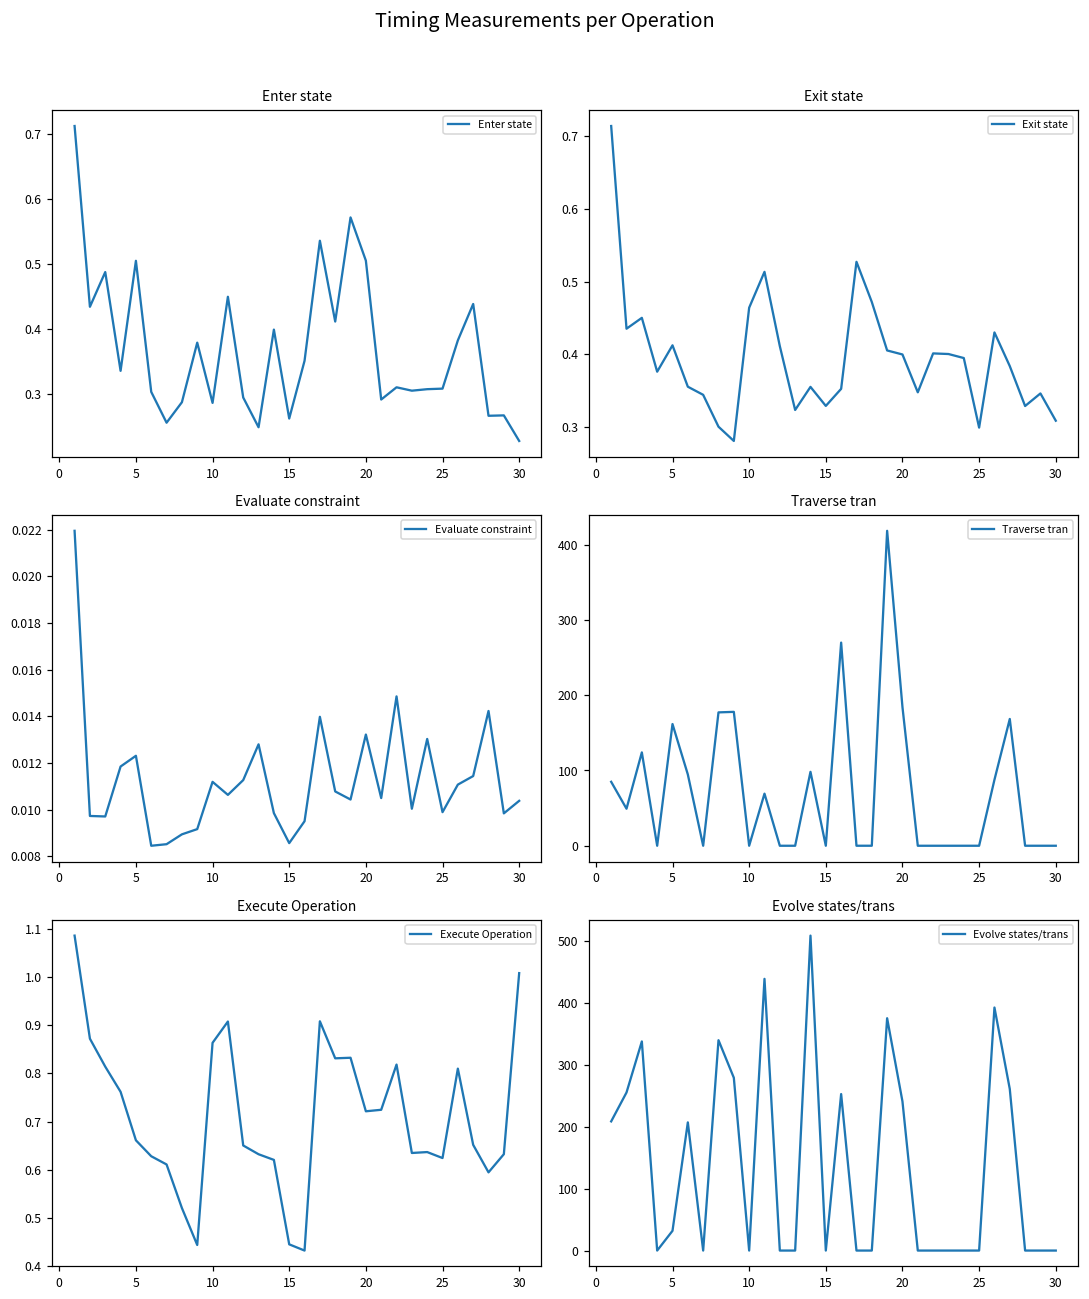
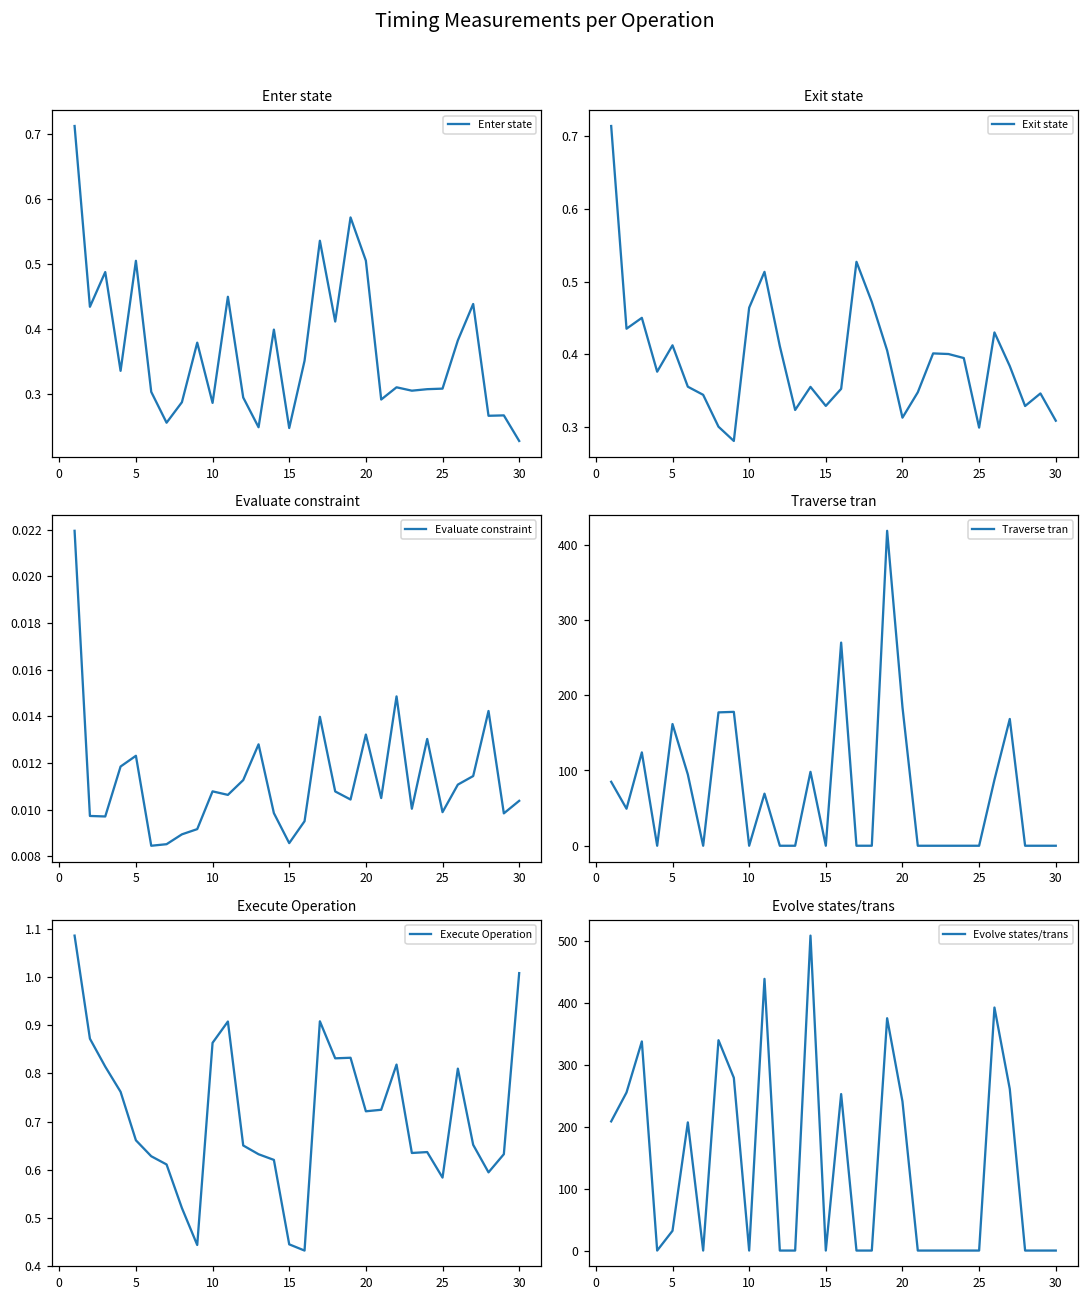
Enter state, 15: 0.26 -> 0.25
Exit state, 20: 0.40 -> 0.31
Evaluate constraint, 10: 0.0112 -> 0.0108
Execute Operation, 25: 0.62 -> 0.58
